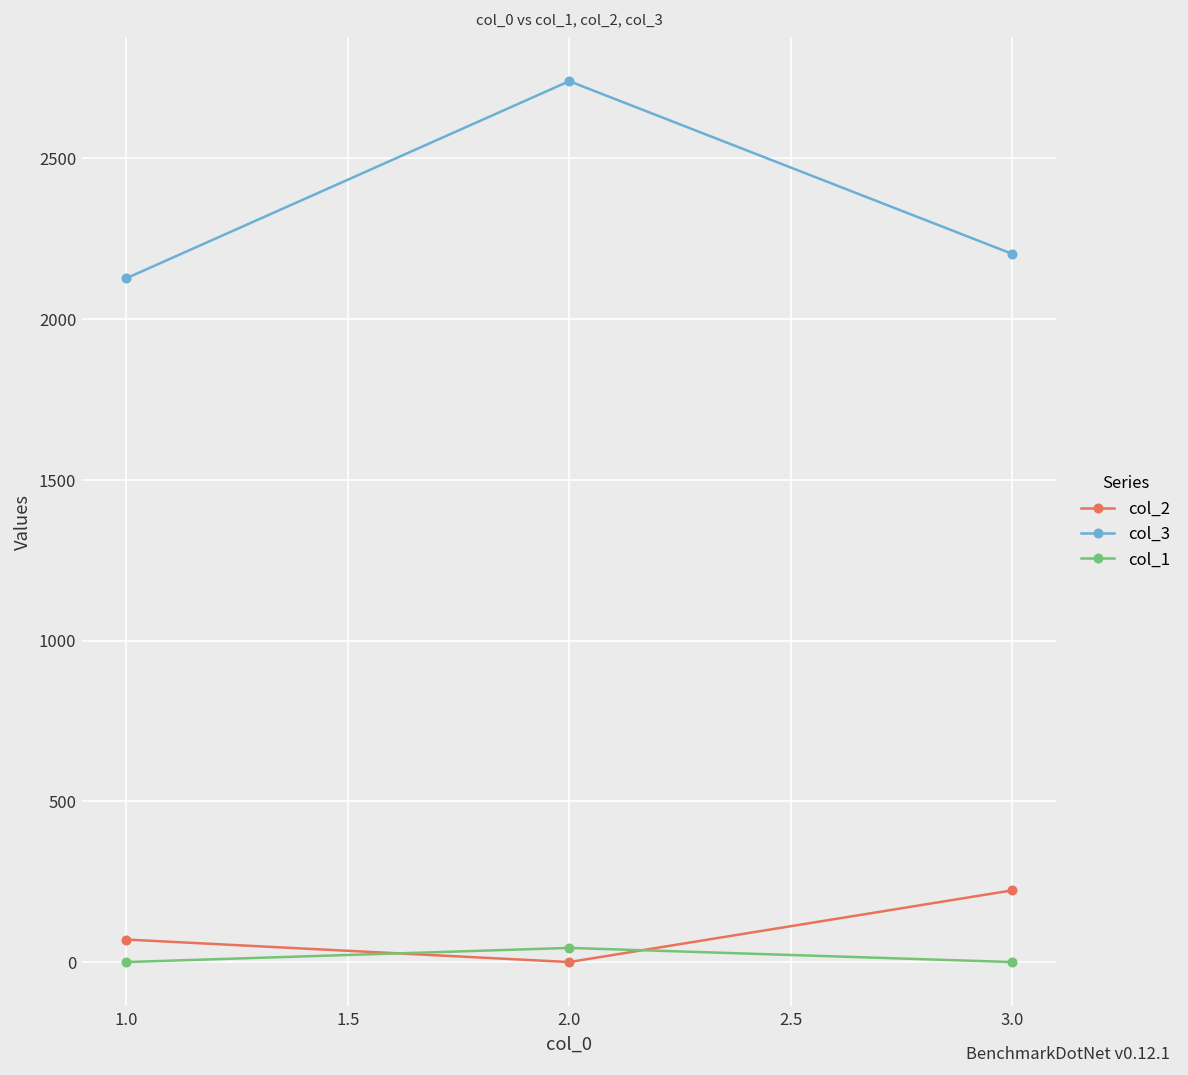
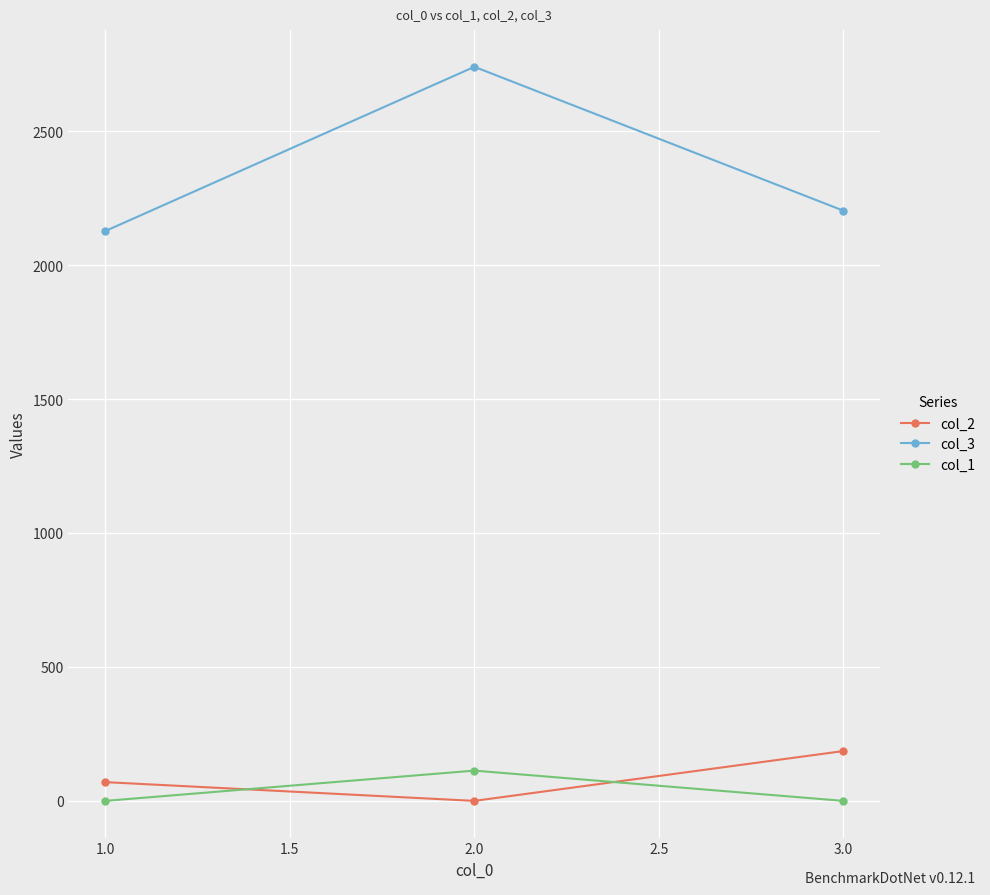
col_1, 2.0: 40 -> 110
col_2, 3.0: 220 -> 190
